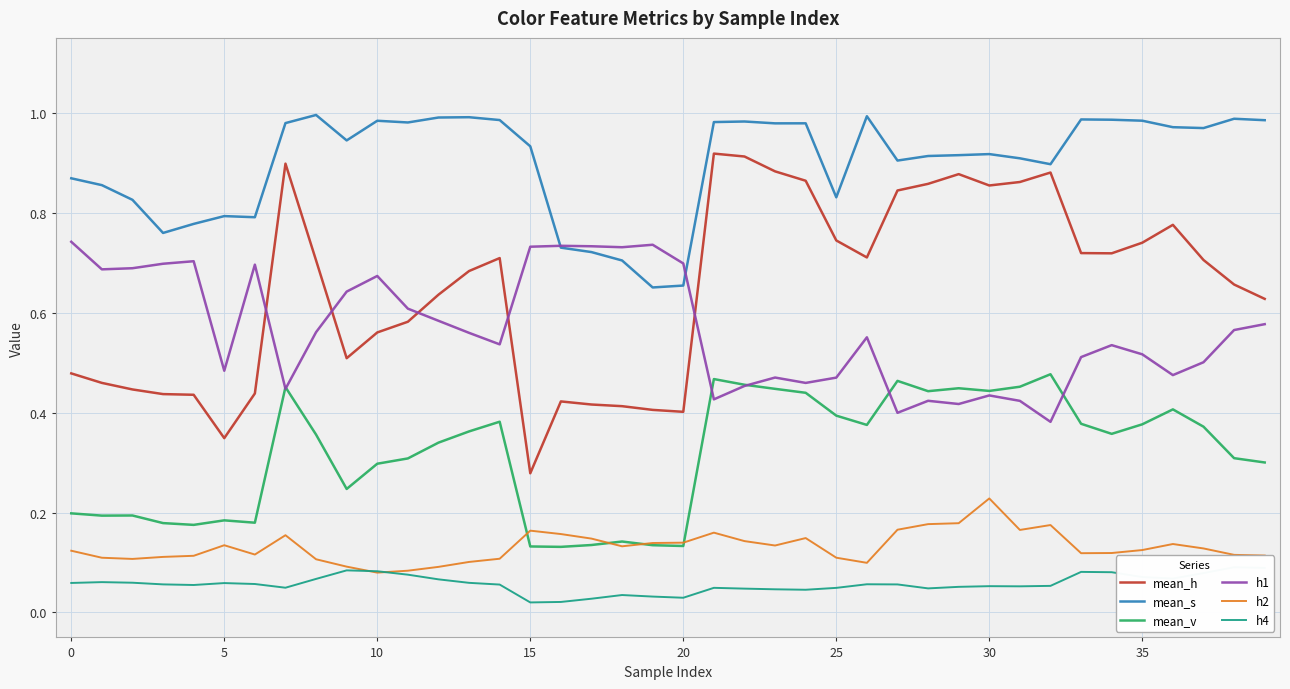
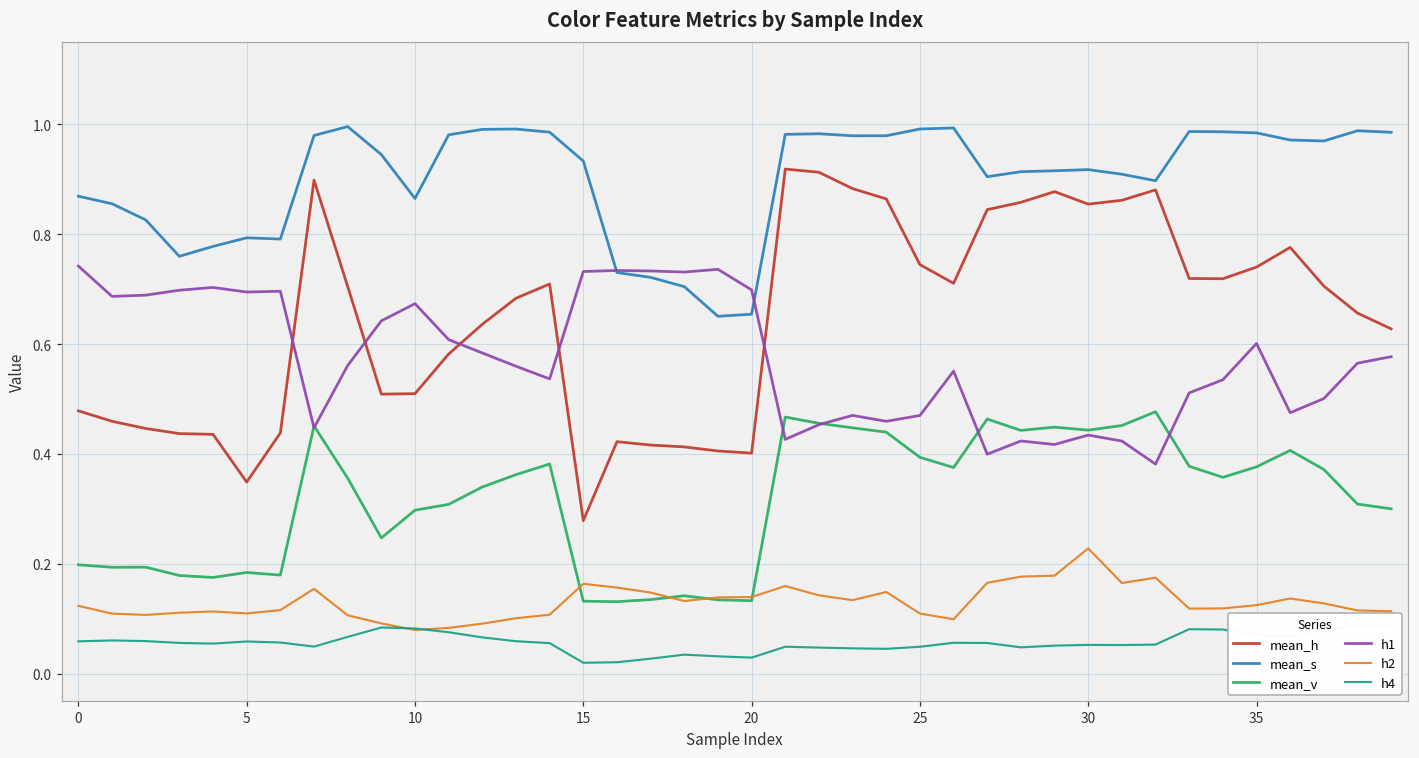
h1, 5: 0.48 -> 0.69
h2, 5: 0.13 -> 0.11
mean_h, 10: 0.56 -> 0.51
mean_s, 10: 0.98 -> 0.86
mean_s, 25: 0.83 -> 0.99
h1, 35: 0.52 -> 0.60
